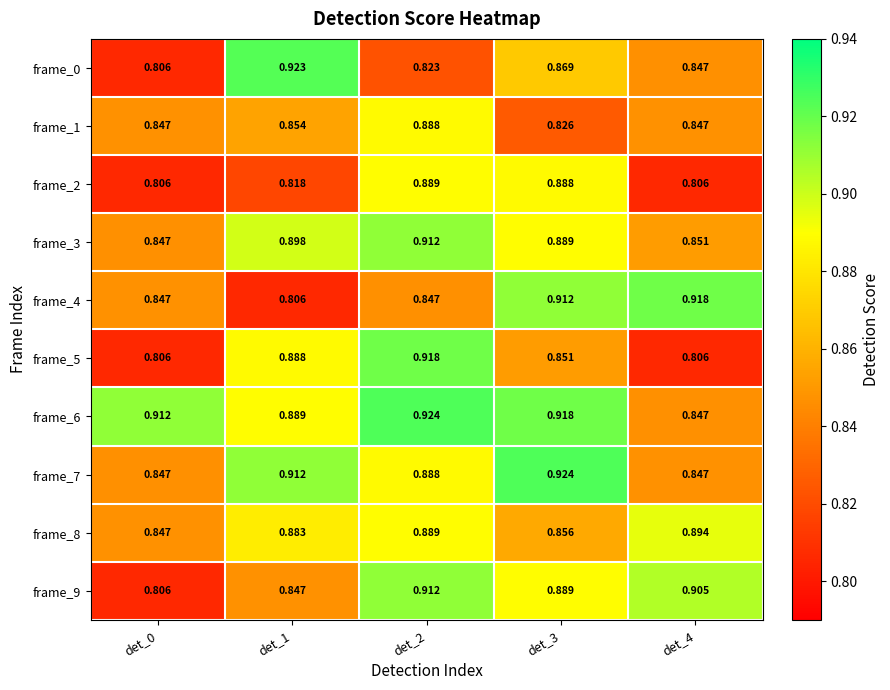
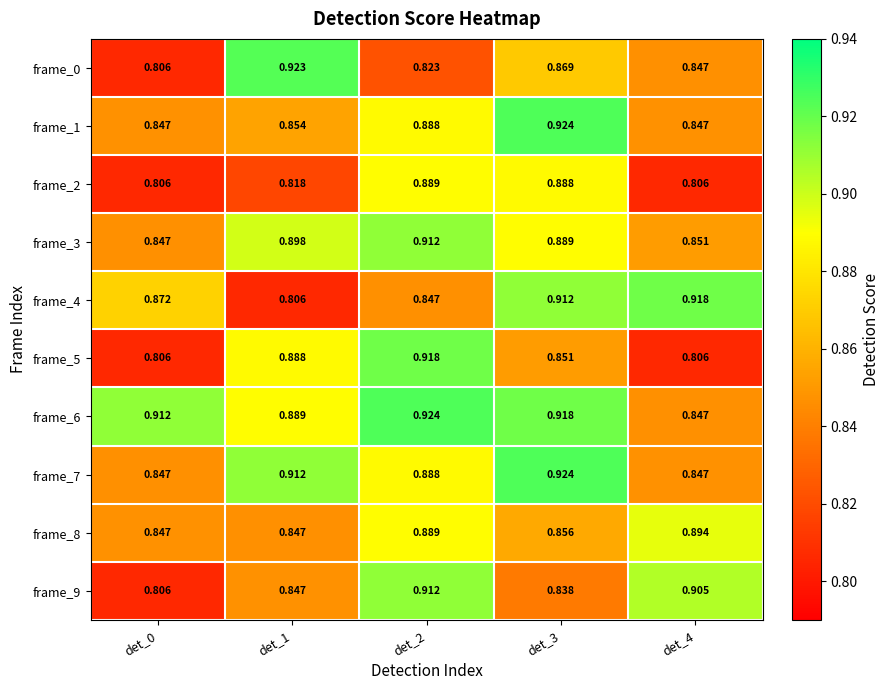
frame_1, det_3: 0.826 -> 0.924
frame_4, det_0: 0.847 -> 0.872
frame_8, det_1: 0.883 -> 0.847
frame_9, det_3: 0.889 -> 0.838
